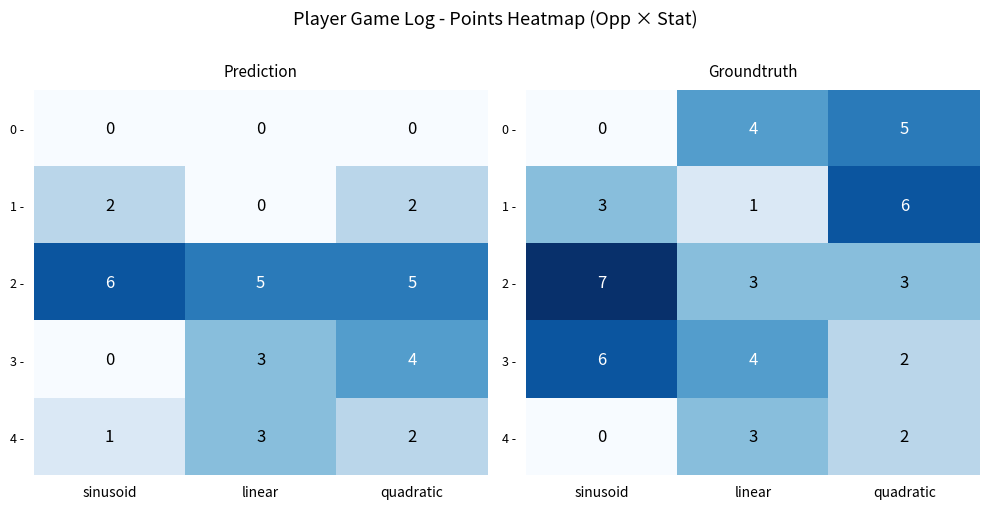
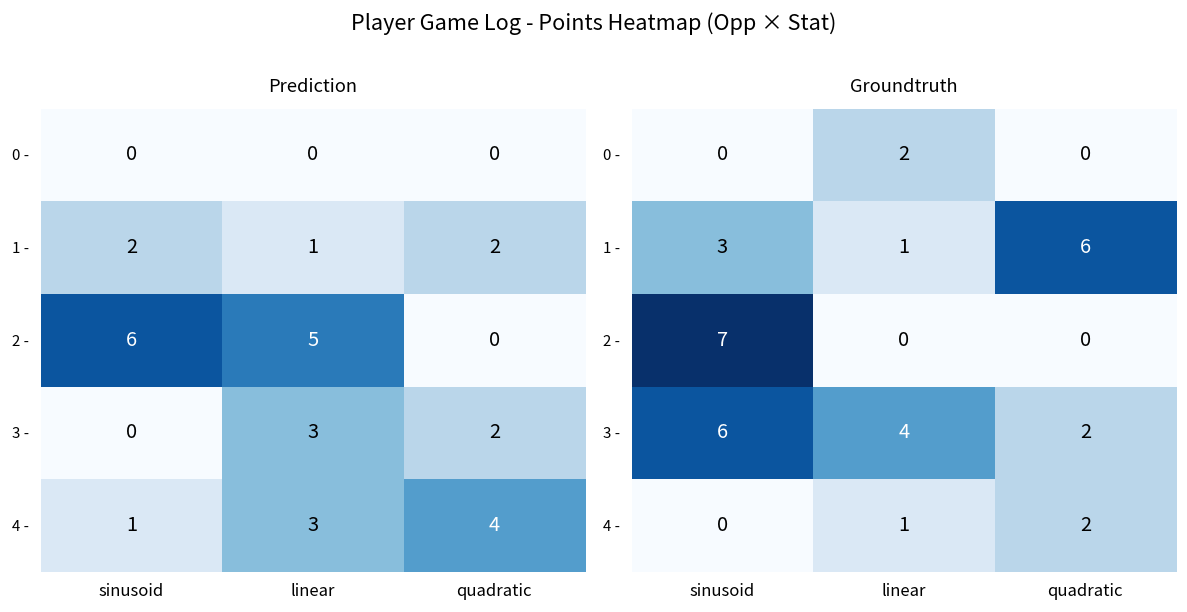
Prediction, 1 -, linear: 0 -> 1
Prediction, 2 -, quadratic: 5 -> 0
Prediction, 3 -, quadratic: 4 -> 2
Prediction, 4 -, quadratic: 2 -> 4
Groundtruth, 0 -, linear: 4 -> 2
Groundtruth, 0 -, quadratic: 5 -> 0
Groundtruth, 2 -, linear: 3 -> 0
Groundtruth, 2 -, quadratic: 3 -> 0
Groundtruth, 4 -, linear: 3 -> 1
